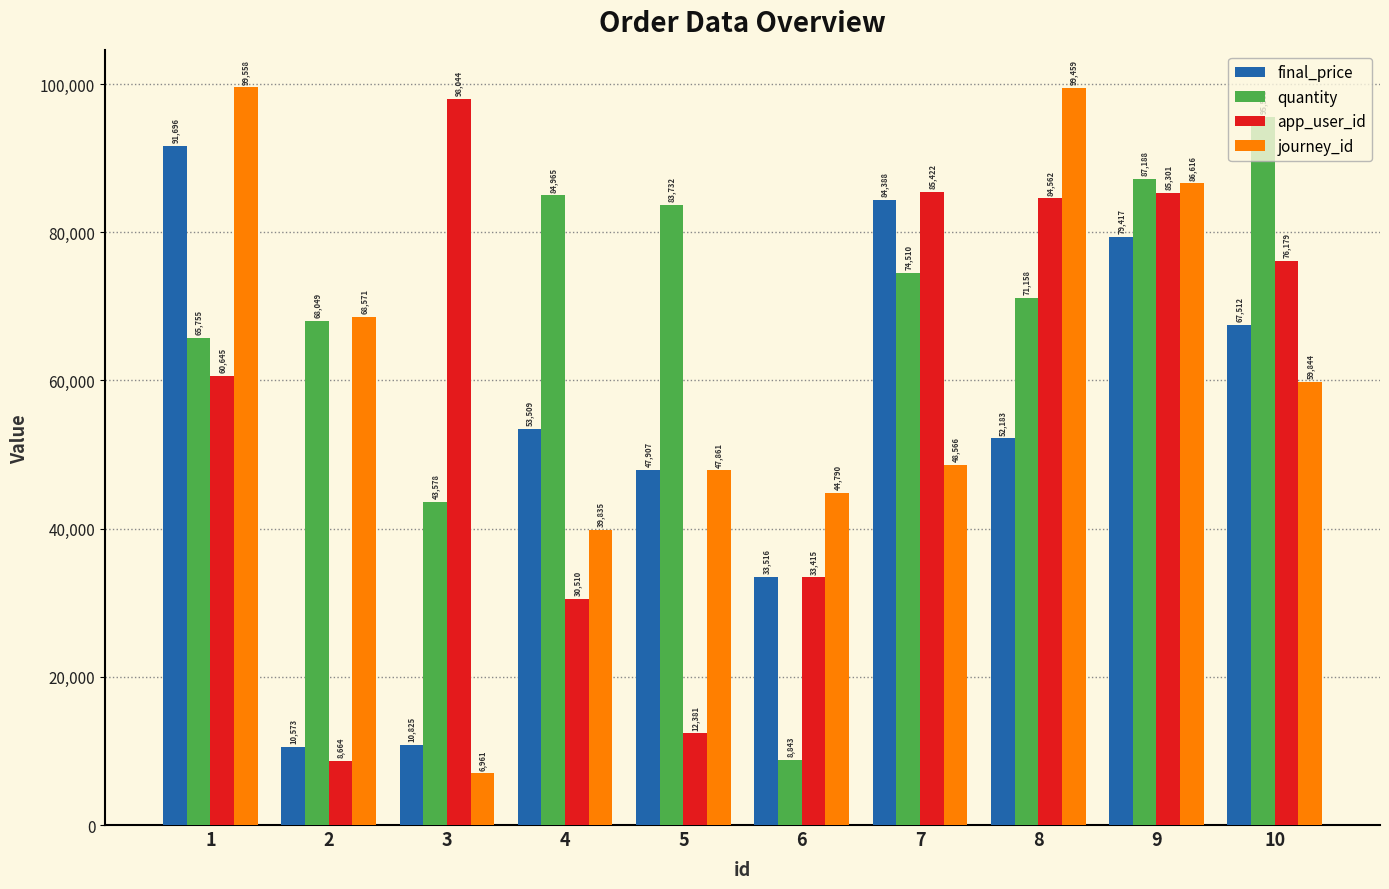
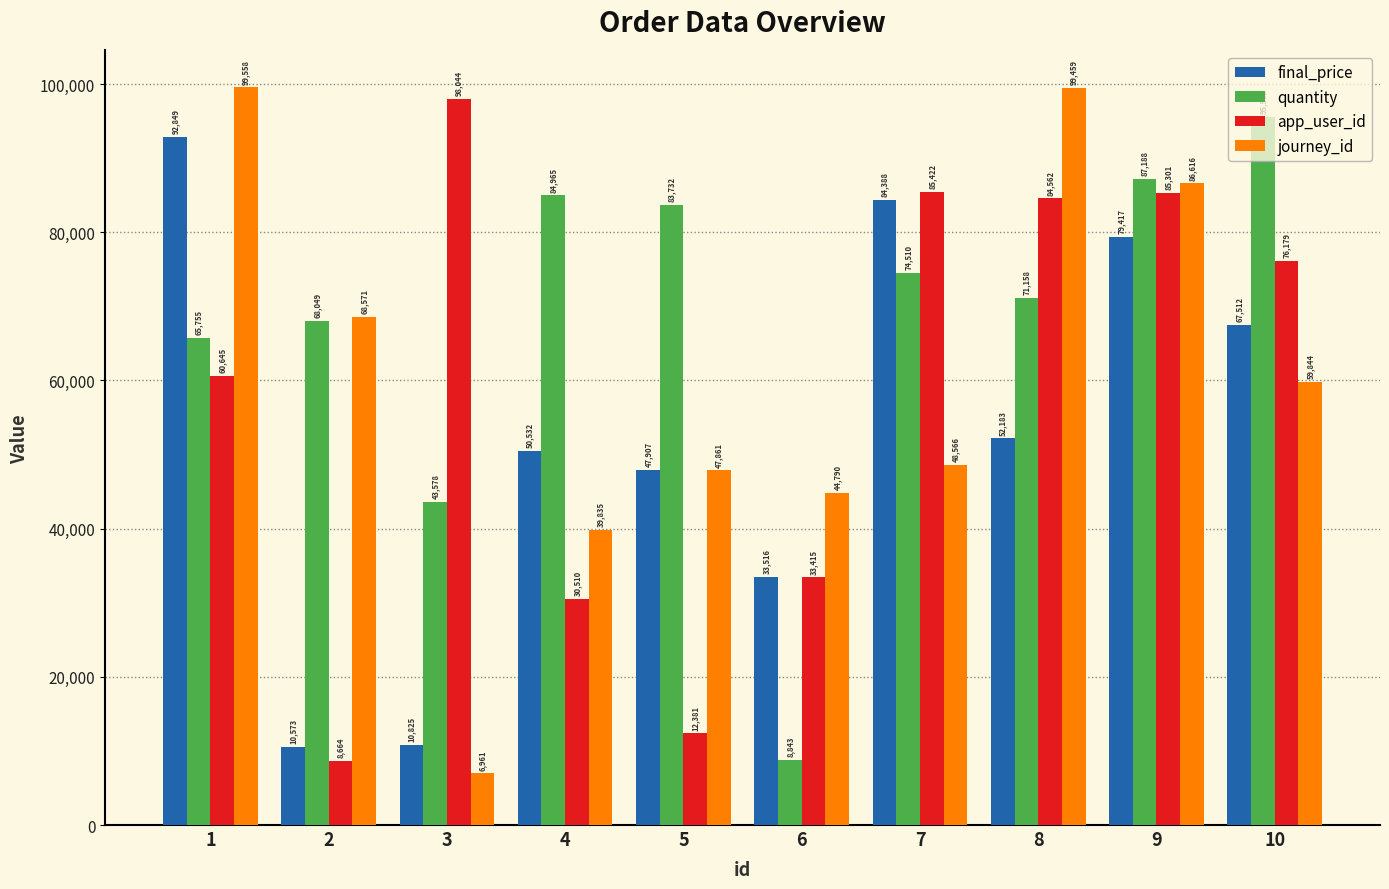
final_price, 1: 91,696 -> 92,849
final_price, 4: 53,509 -> 50,532
